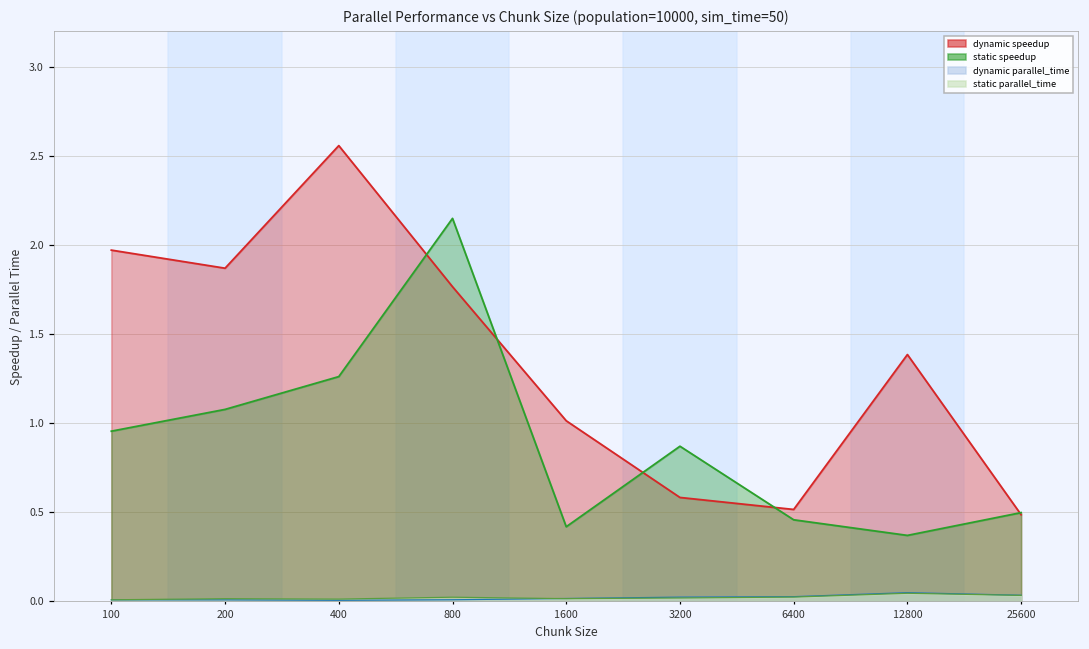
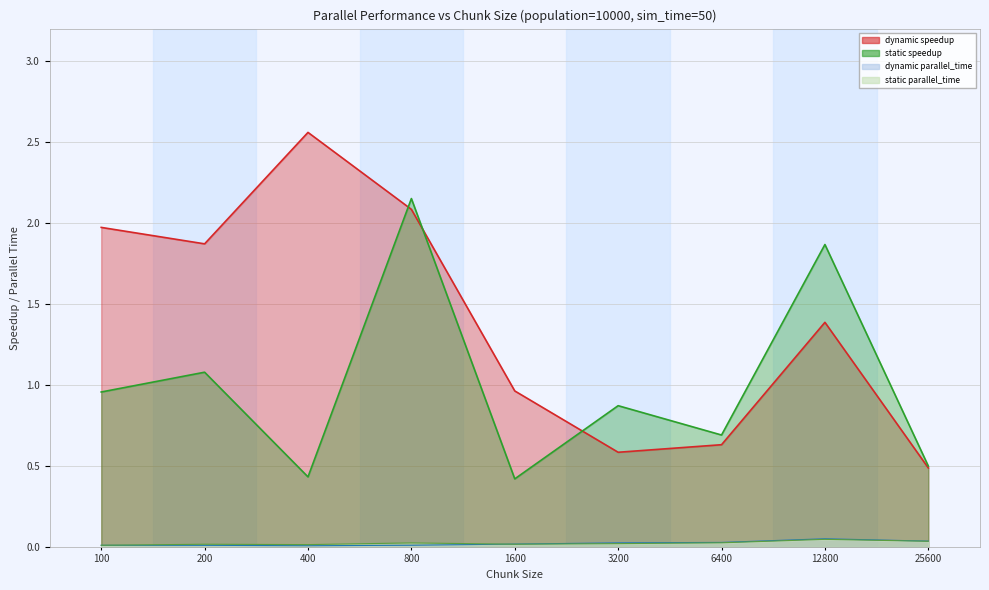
static speedup, 400: 1.26 -> 0.43
dynamic speedup, 800: 1.77 -> 2.08
dynamic speedup, 1600: 1.01 -> 0.96
dynamic speedup, 6400: 0.52 -> 0.63
static speedup, 6400: 0.46 -> 0.69
static speedup, 12800: 0.37 -> 1.87
